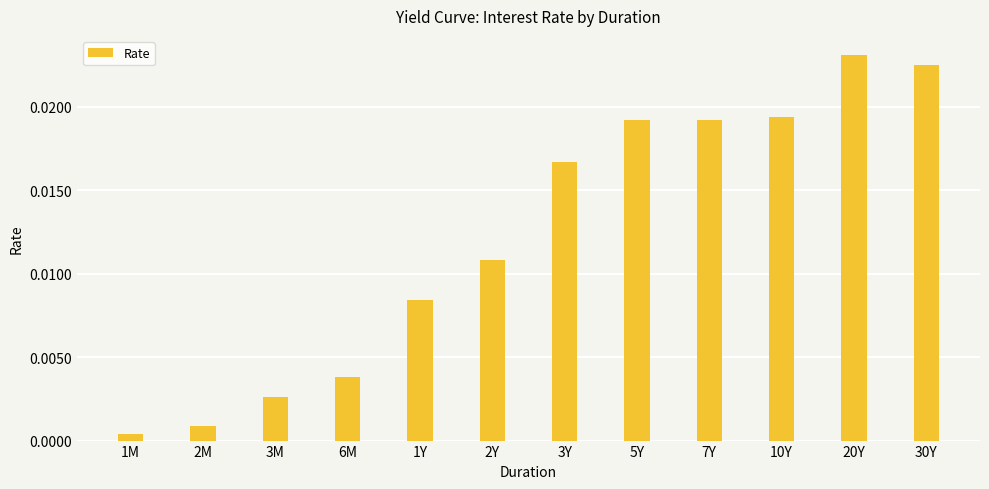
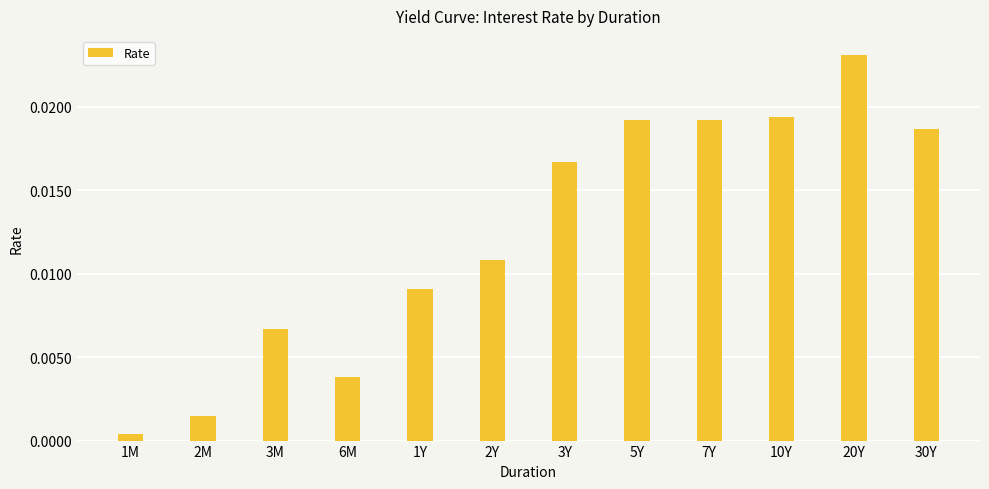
2M: 0.0009 -> 0.0015
3M: 0.0026 -> 0.0067
1Y: 0.0084 -> 0.0091
30Y: 0.0225 -> 0.0187
